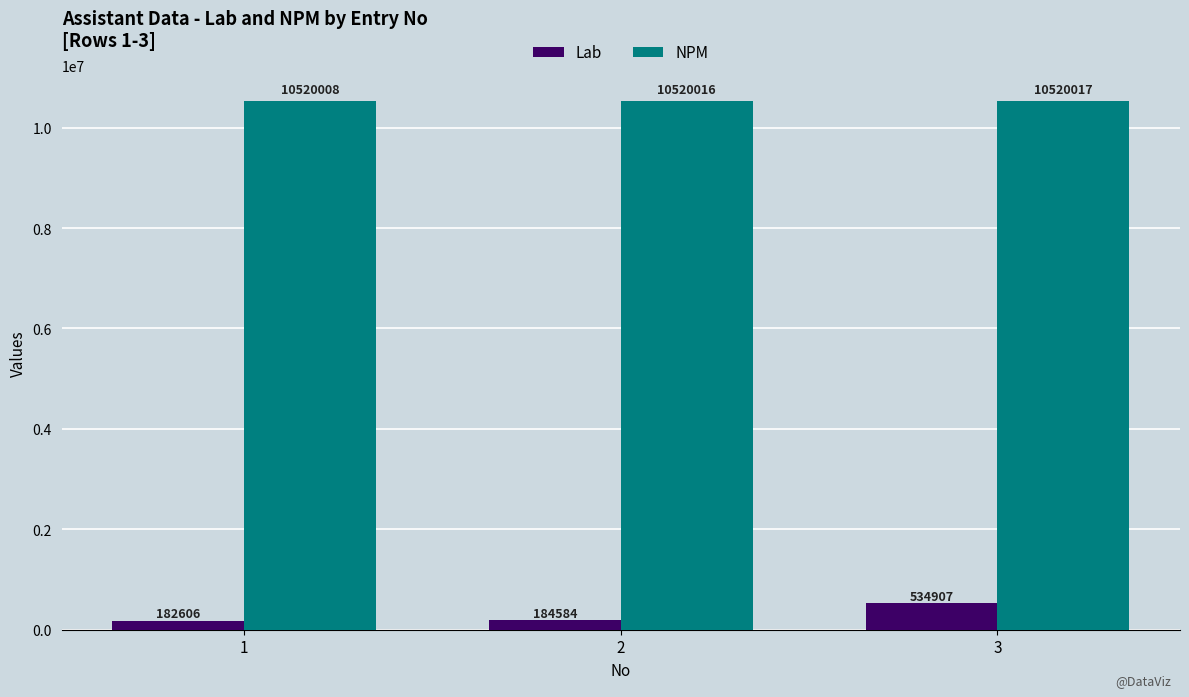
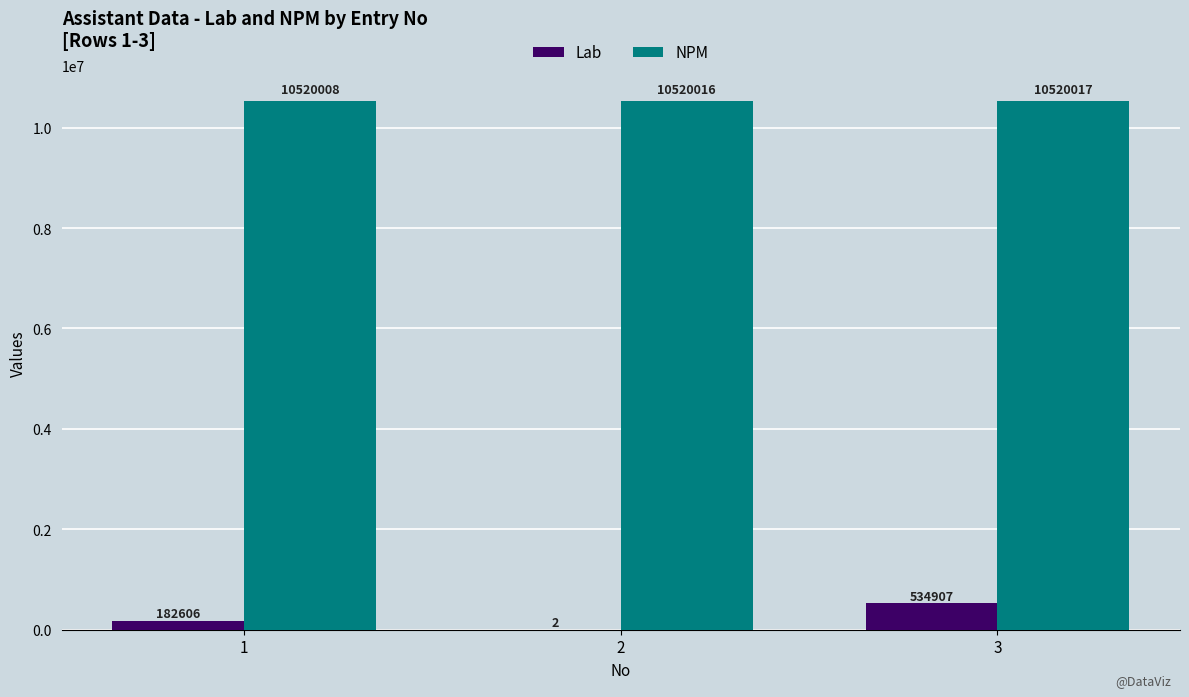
Lab, 2: 184584 -> 2
